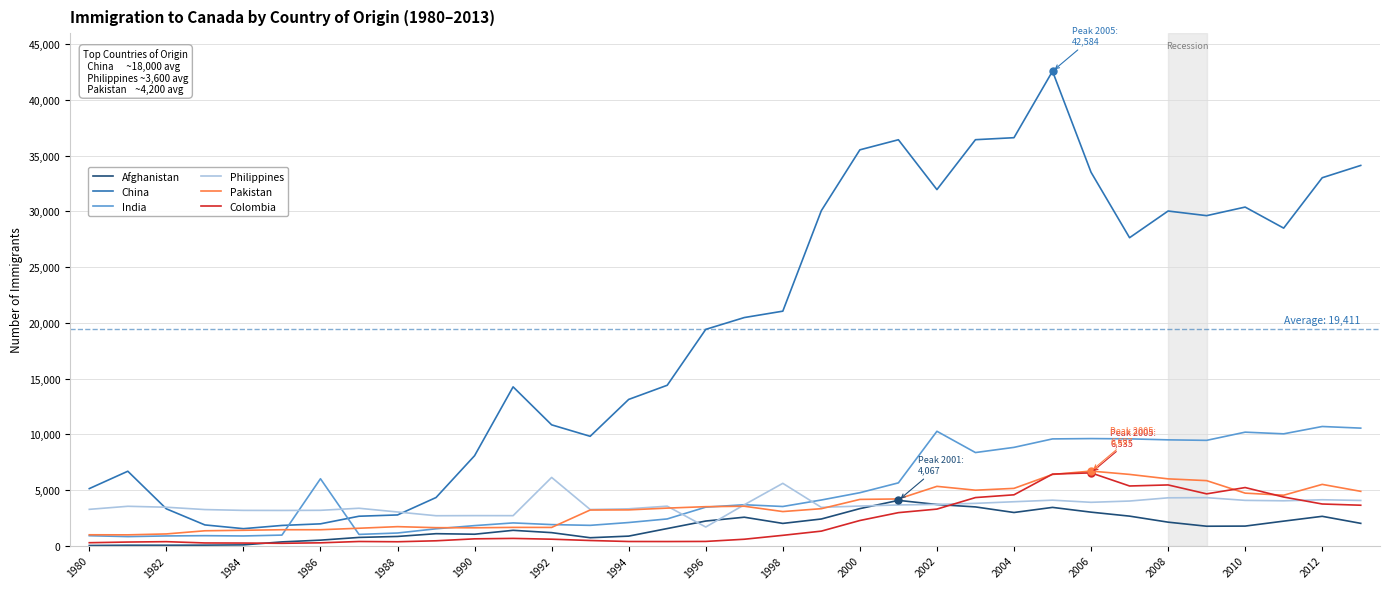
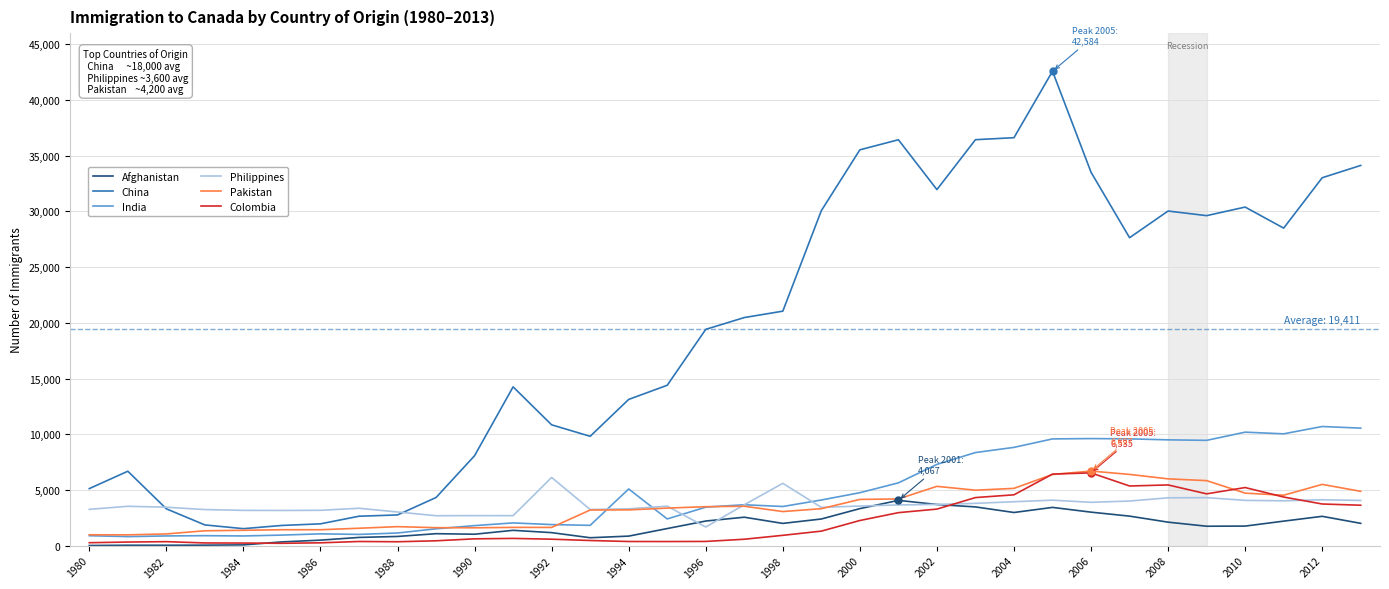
India, 1986: 6,000 -> 1,100
India, 1994: 2,100 -> 5,100
India, 2002: 10,300 -> 7,300
